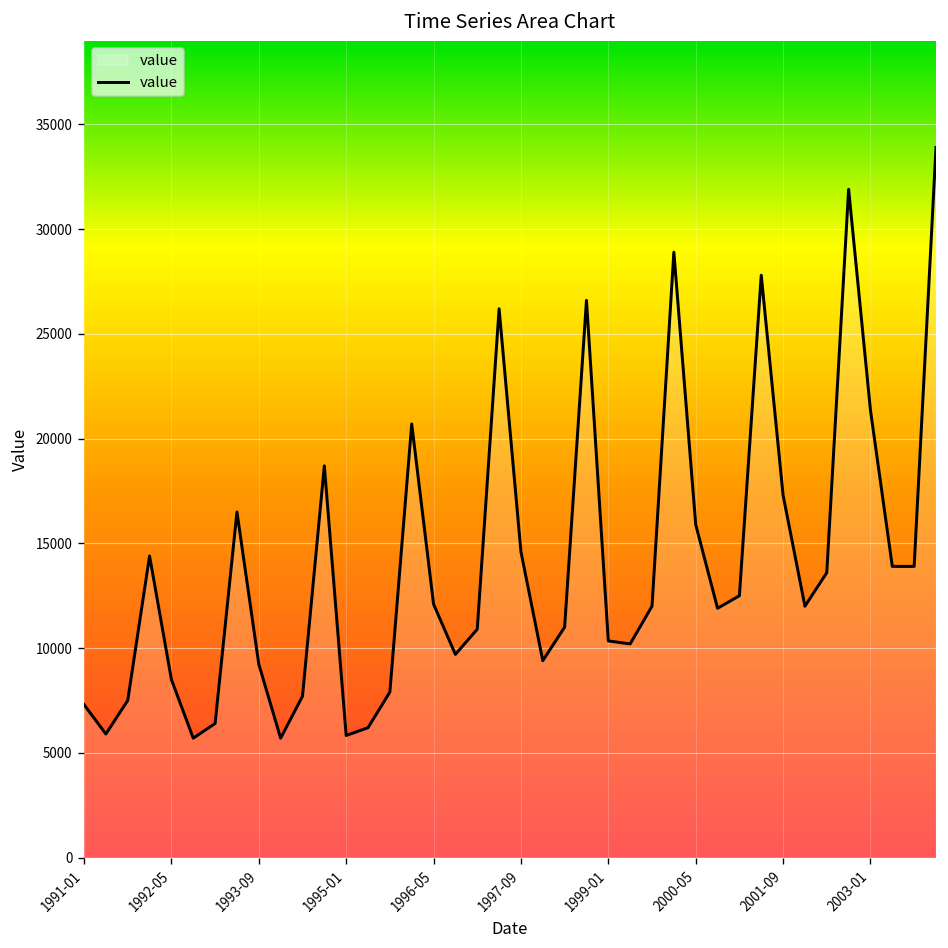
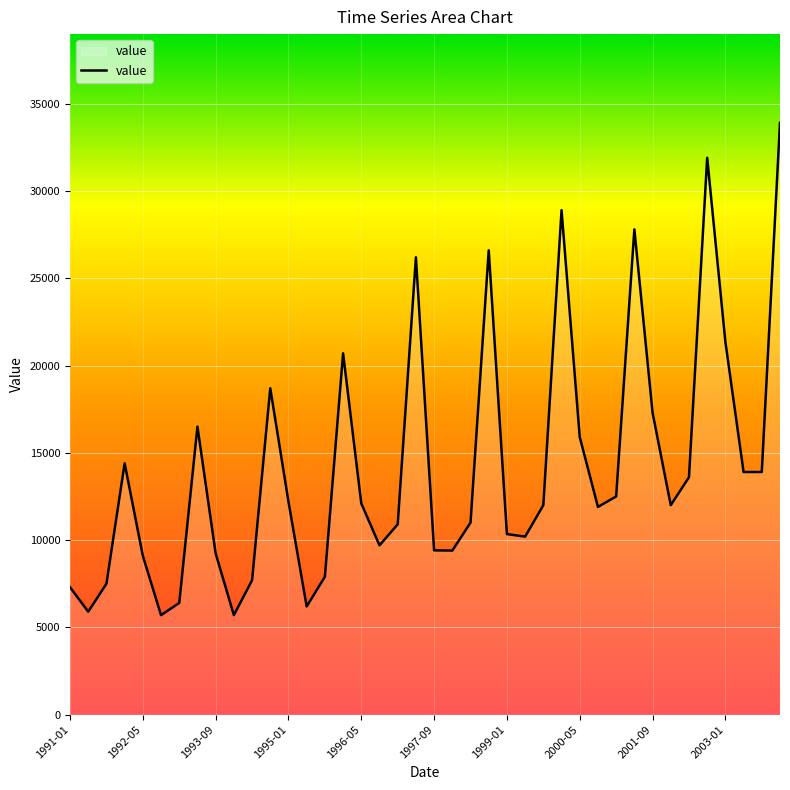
1992-05: 8500 -> 9100
1995-01: 5800 -> 12200
1997-09: 14600 -> 9400
